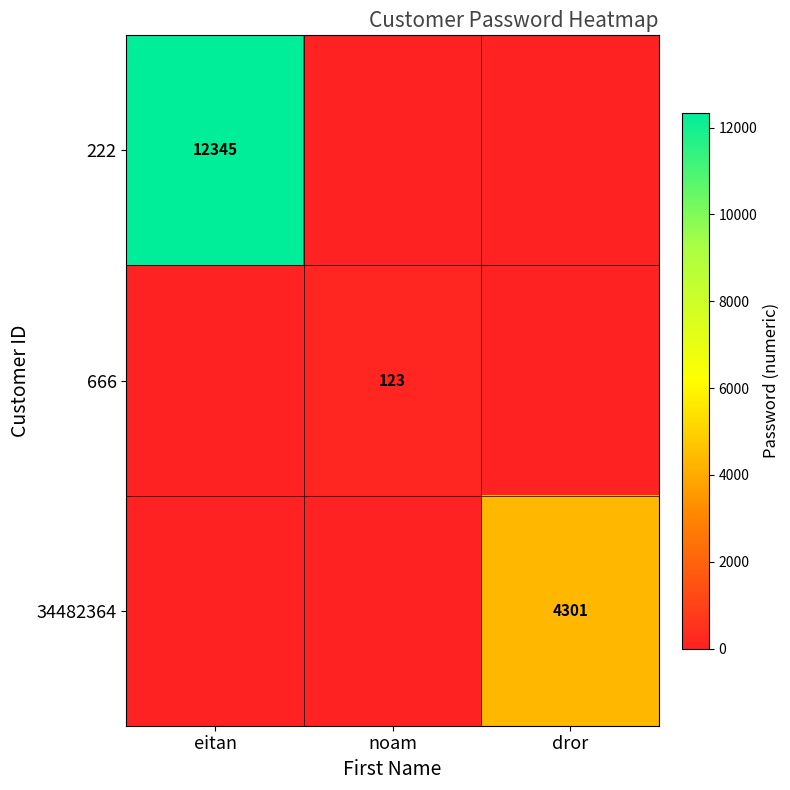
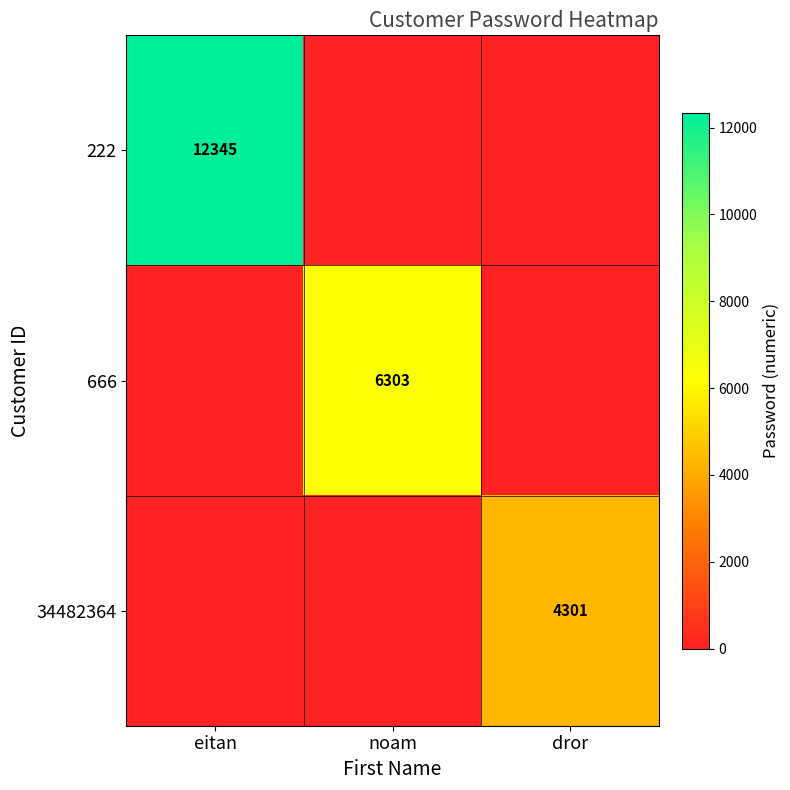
666, noam: 123 -> 6303
